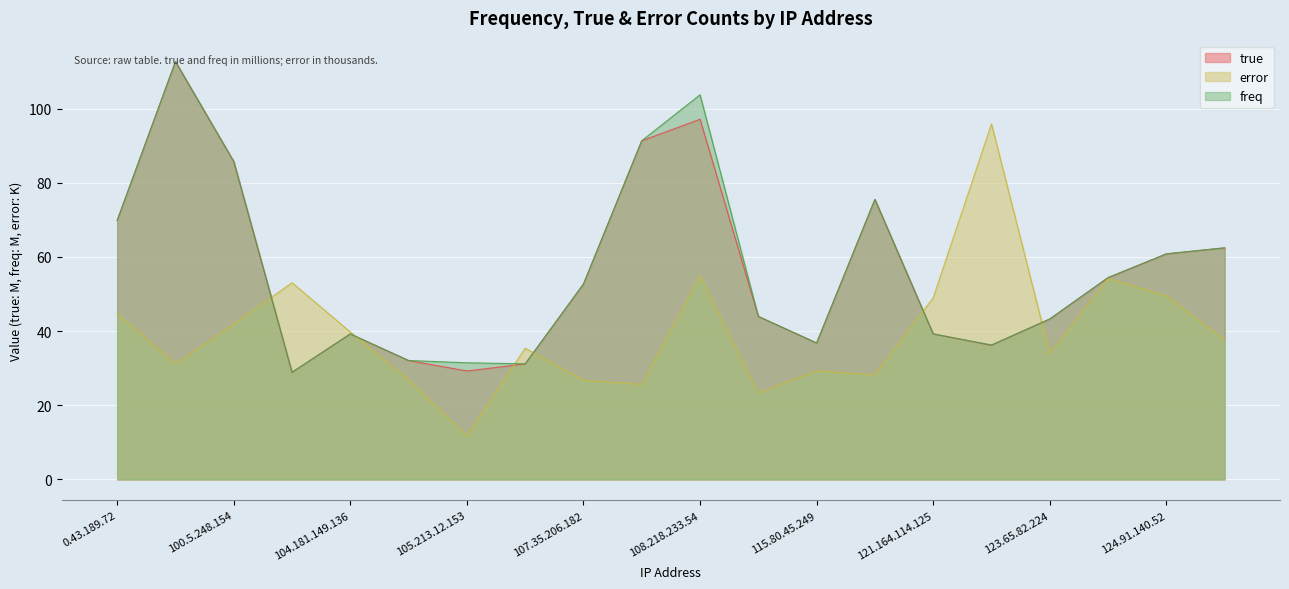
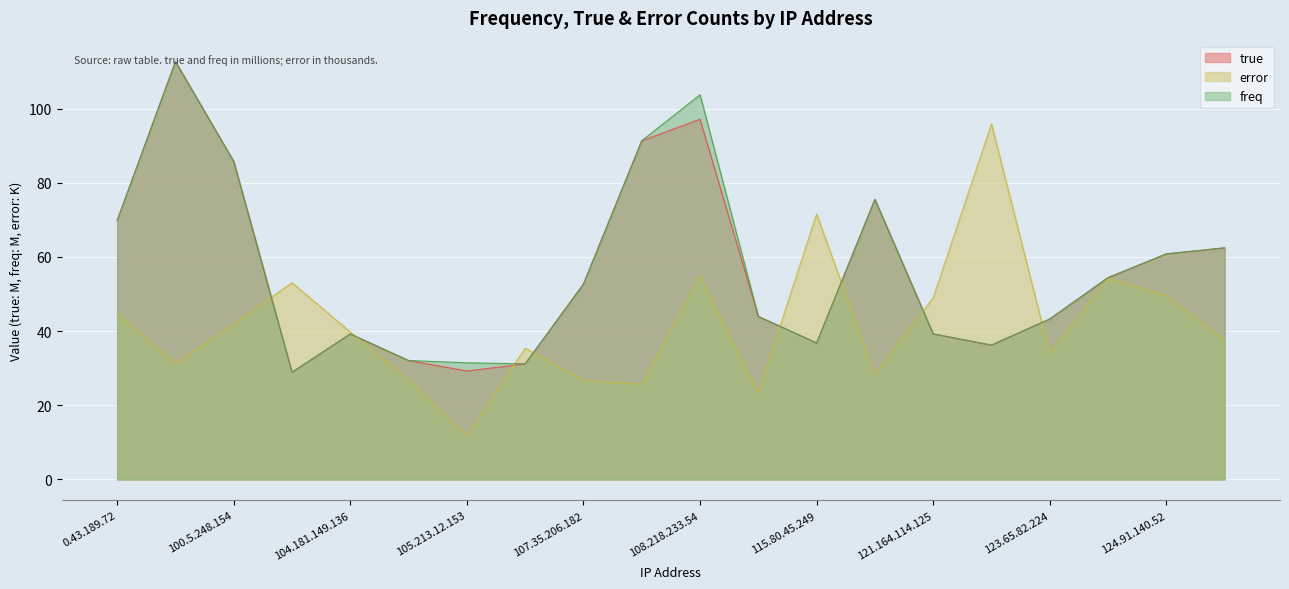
error, 115.80.45.249: 29 -> 72
